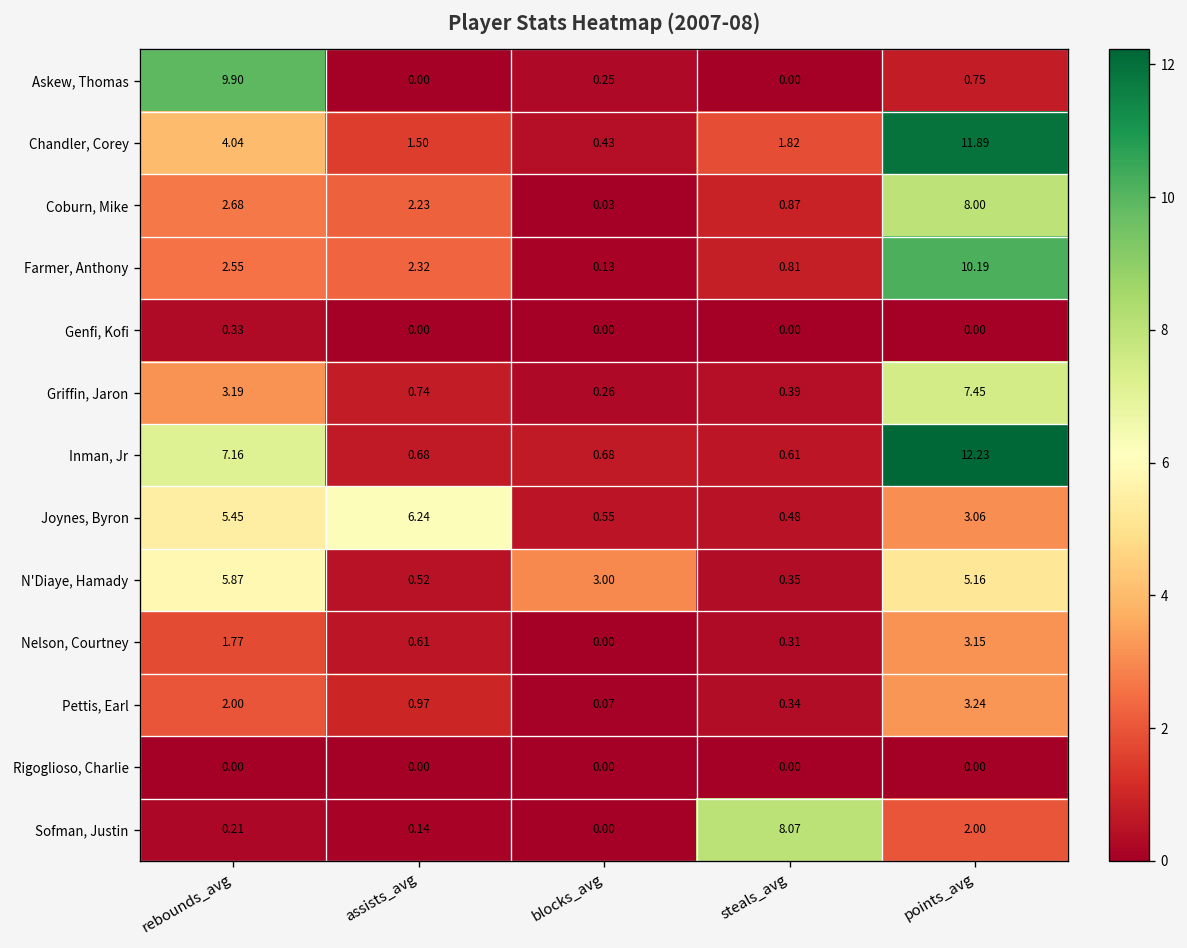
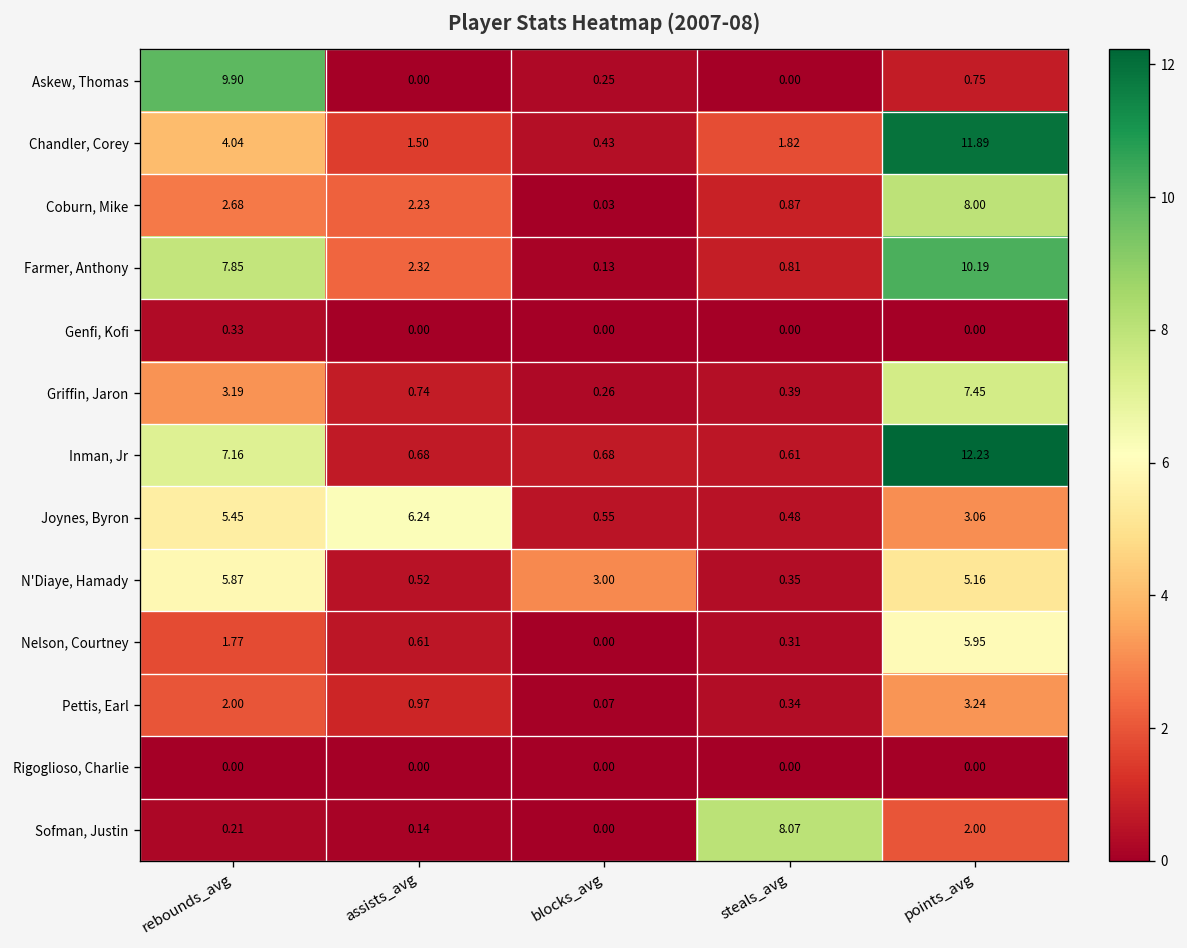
Farmer, Anthony, rebounds_avg: 2.55 -> 7.85
Nelson, Courtney, points_avg: 3.15 -> 5.95
